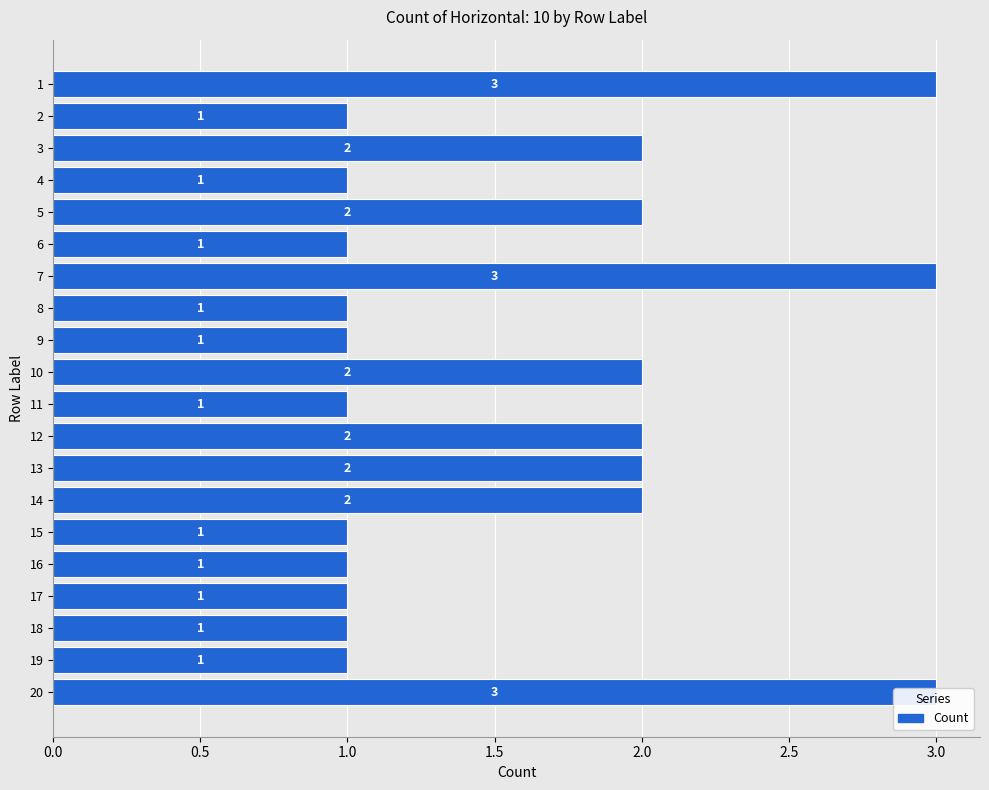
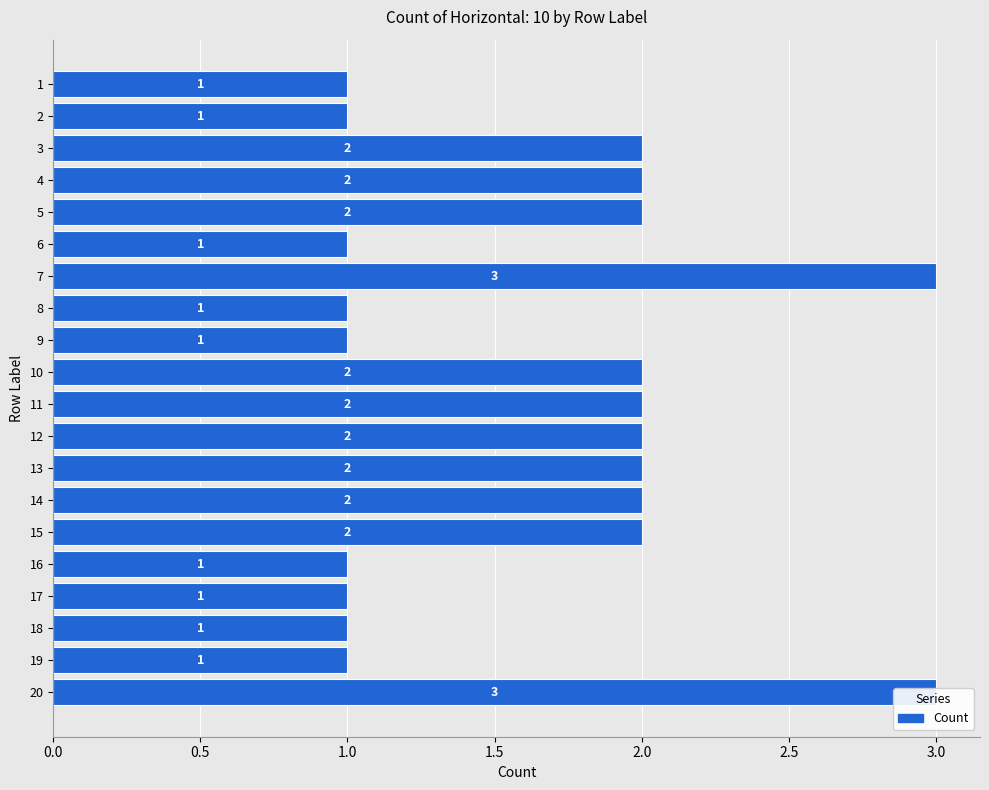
1: 3 -> 1
4: 1 -> 2
11: 1 -> 2
15: 1 -> 2
